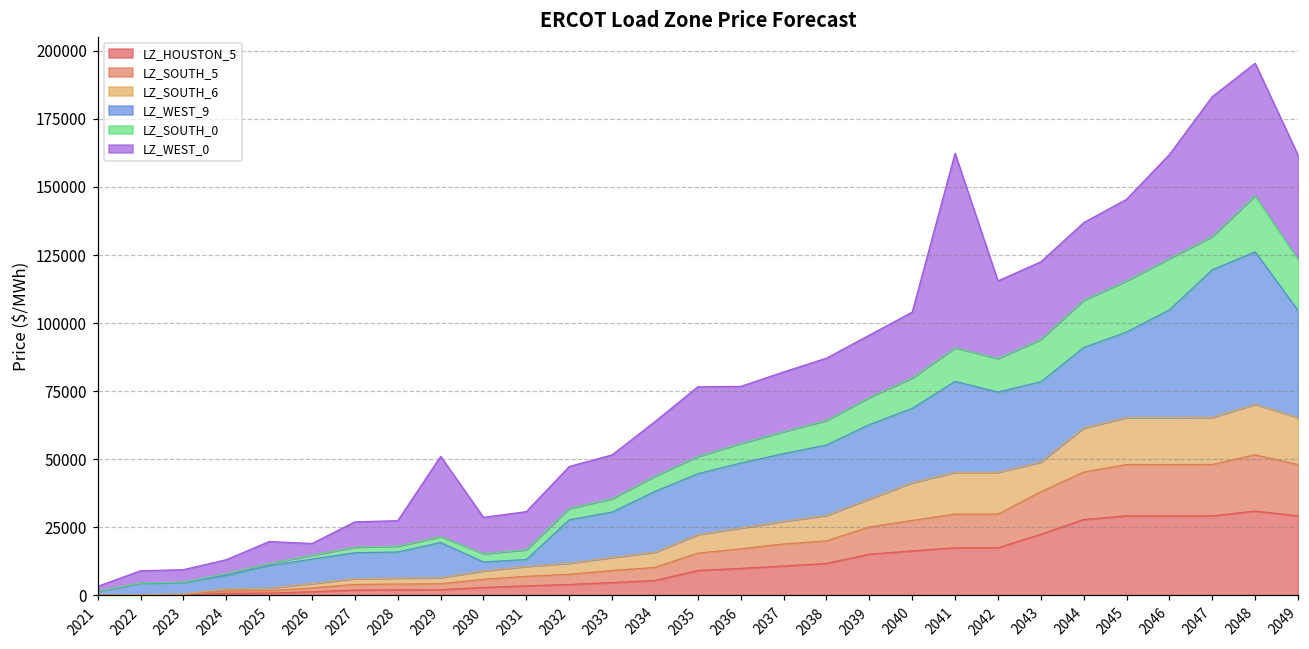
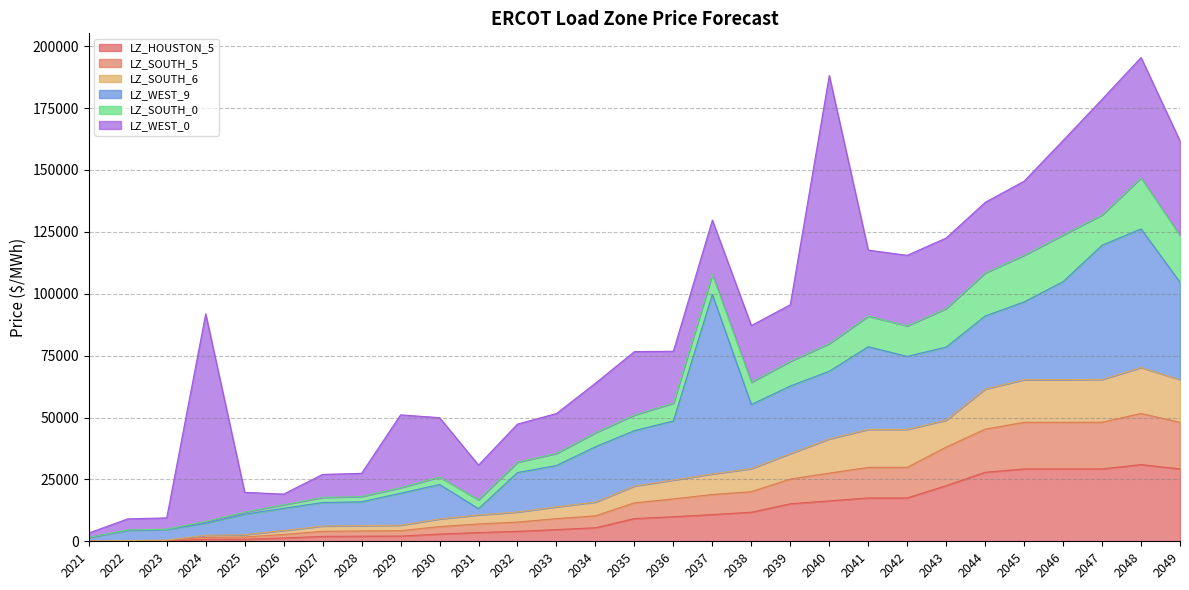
LZ_WEST_0, 2024: 5000 -> 84000
LZ_WEST_9, 2030: 3000 -> 14000
LZ_WEST_0, 2030: 13000 -> 24000
LZ_WEST_9, 2037: 25000 -> 73000
LZ_WEST_0, 2040: 24000 -> 108000
LZ_WEST_0, 2041: 71000 -> 27000
LZ_WEST_0, 2047: 51000 -> 47000
